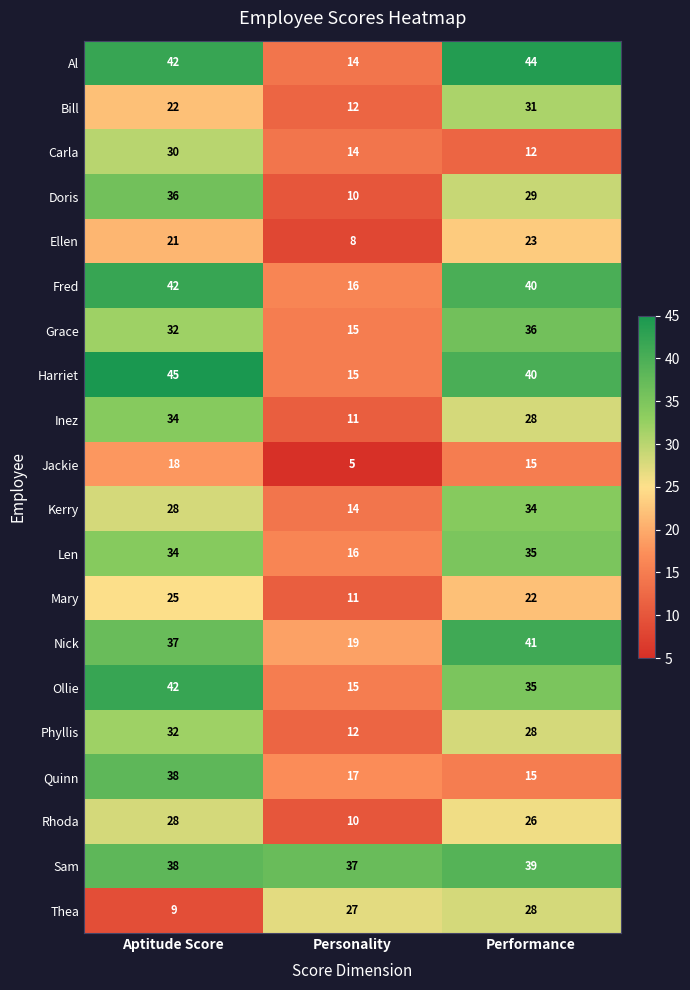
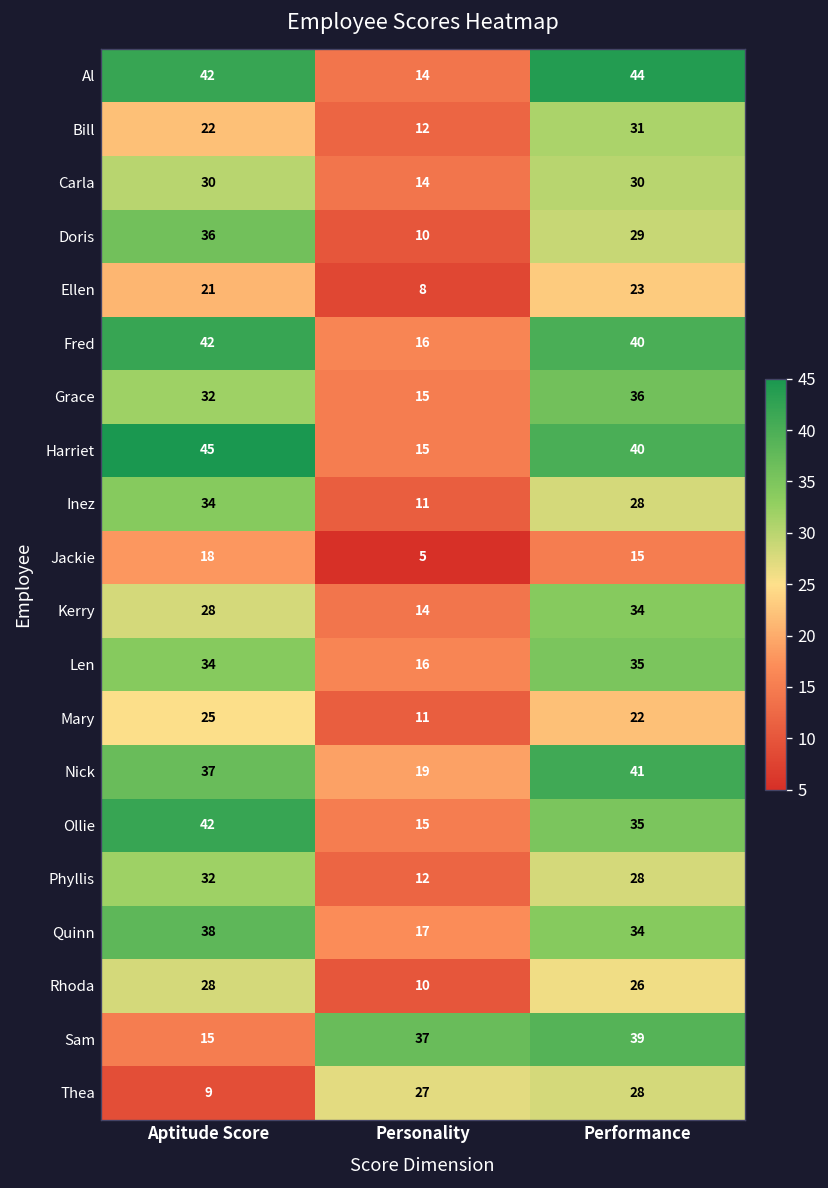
Carla, Performance: 12 -> 30
Quinn, Performance: 15 -> 34
Sam, Aptitude Score: 38 -> 15
